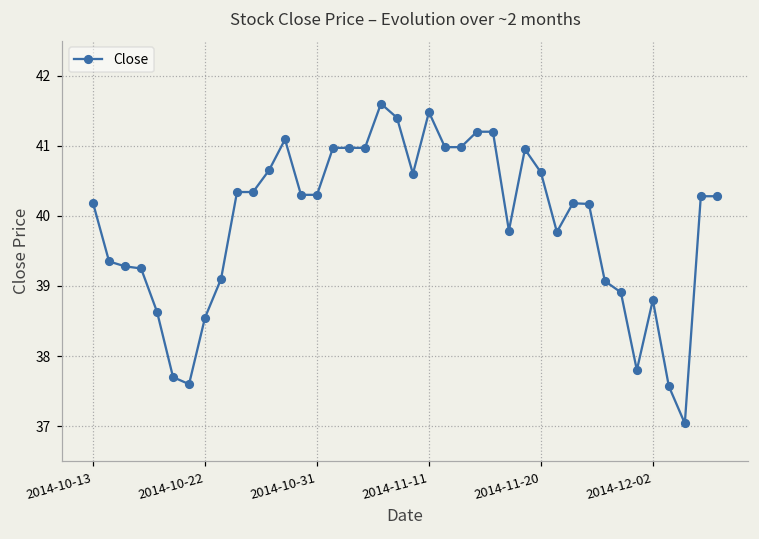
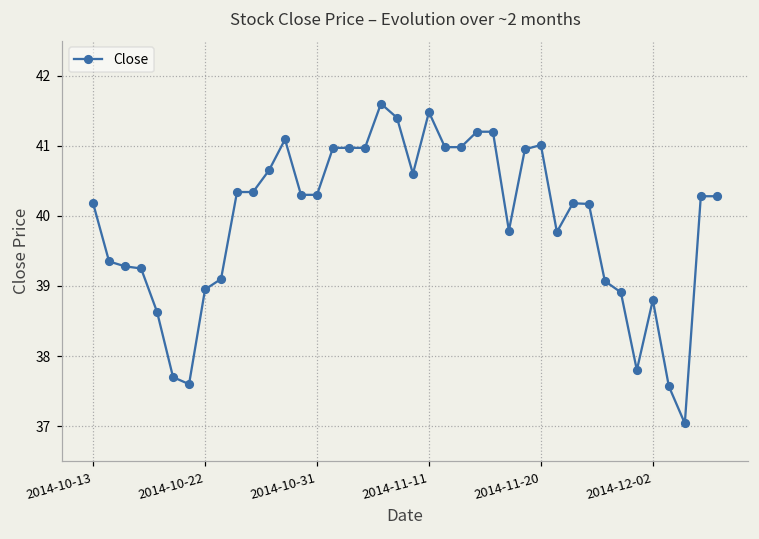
2014-10-22: 38.6 -> 39.0
2014-11-20: 40.6 -> 41.0
